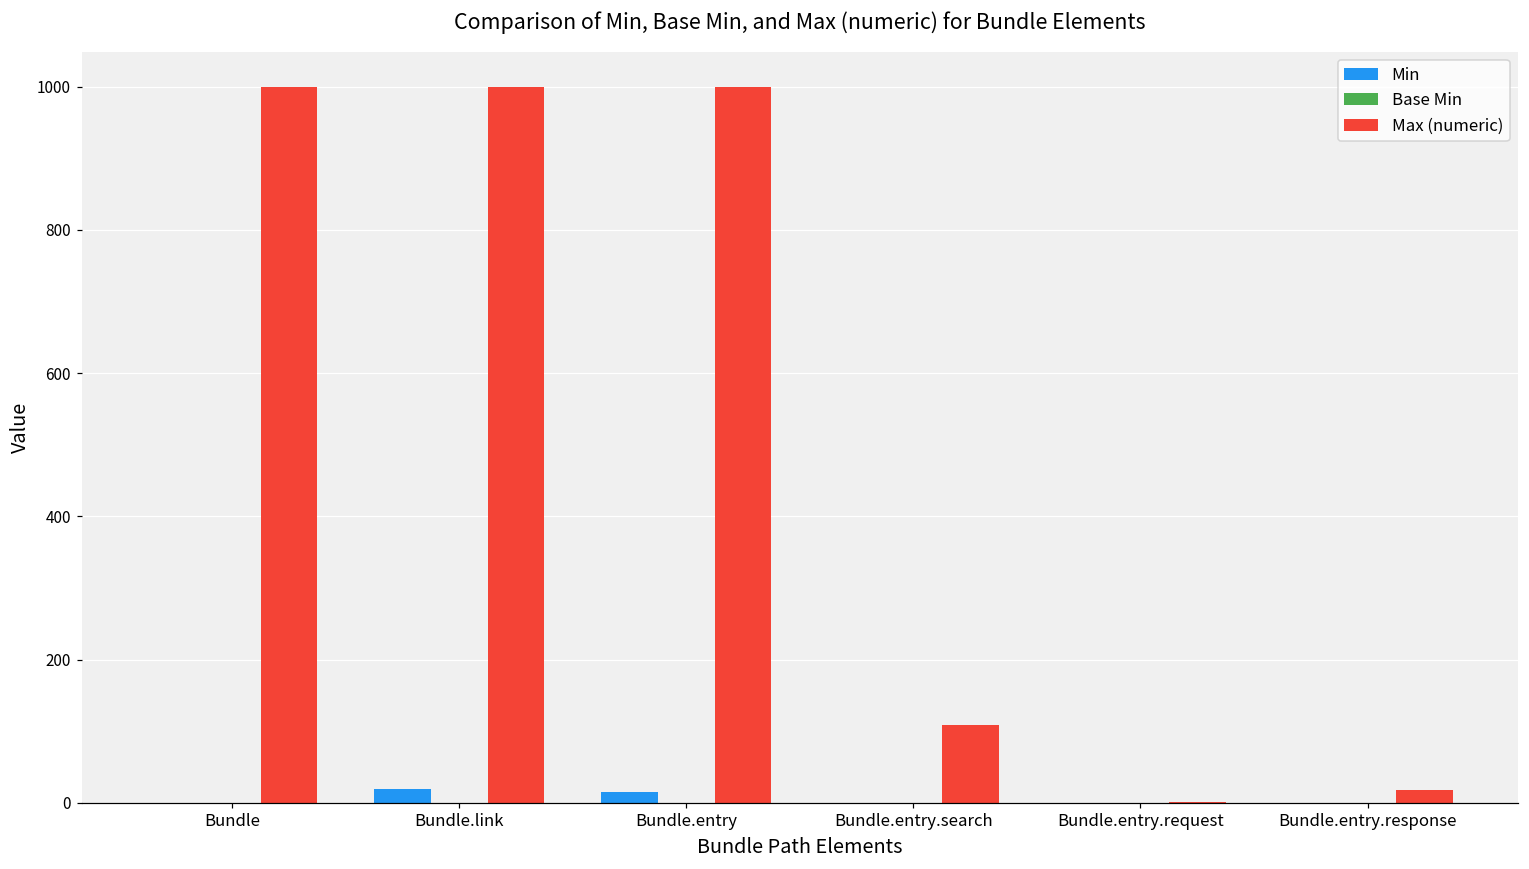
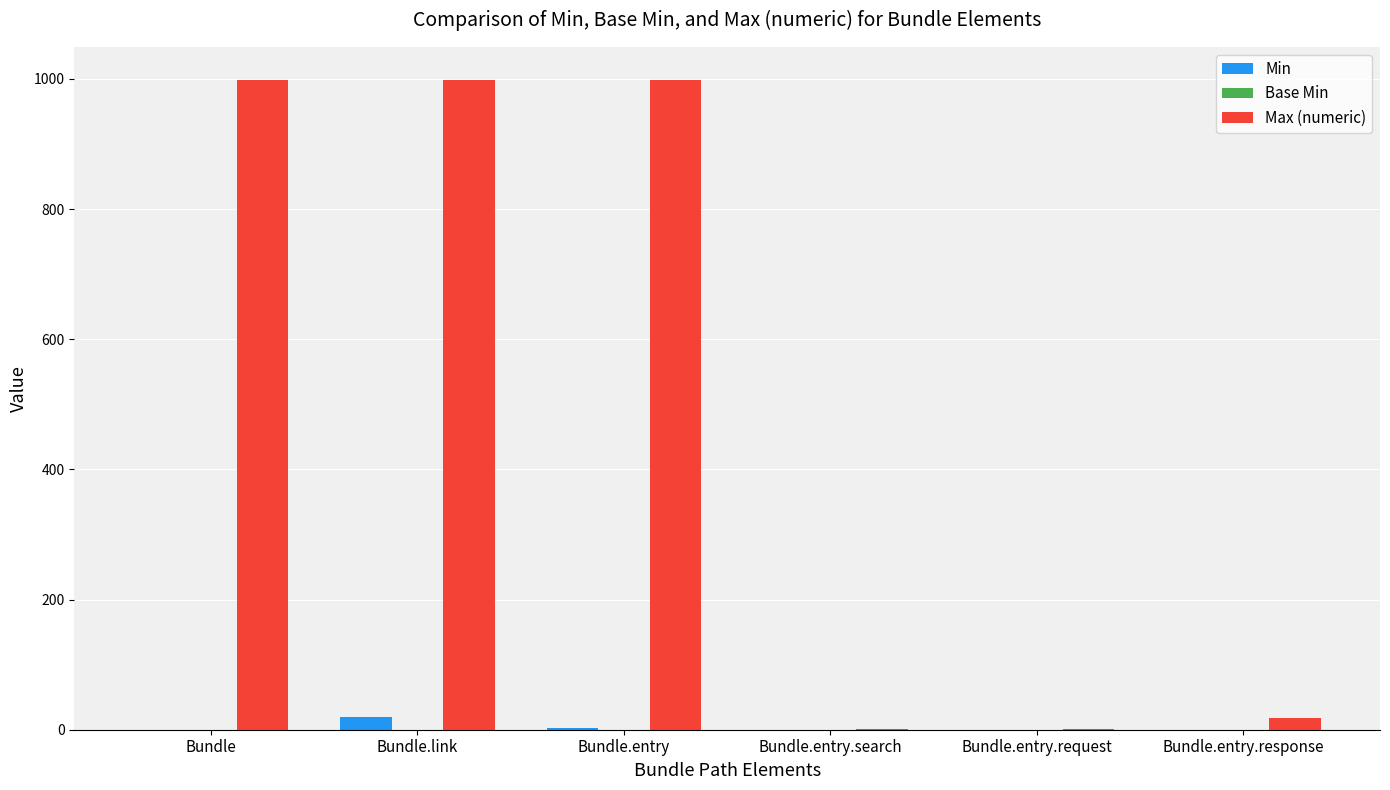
Min, Bundle.entry: 20 -> 0
Max (numeric), Bundle.entry.search: 110 -> 0
